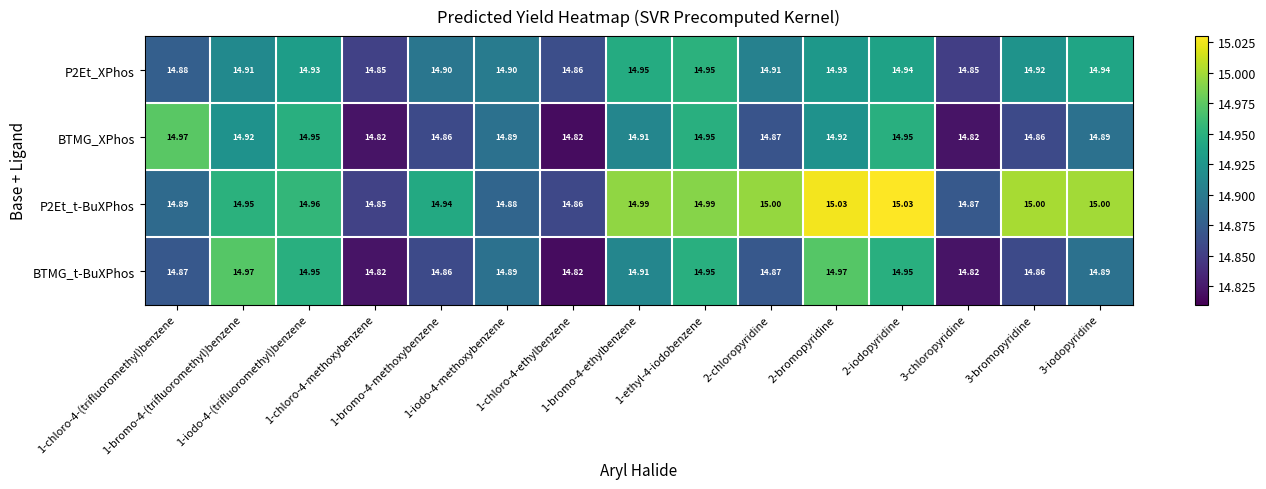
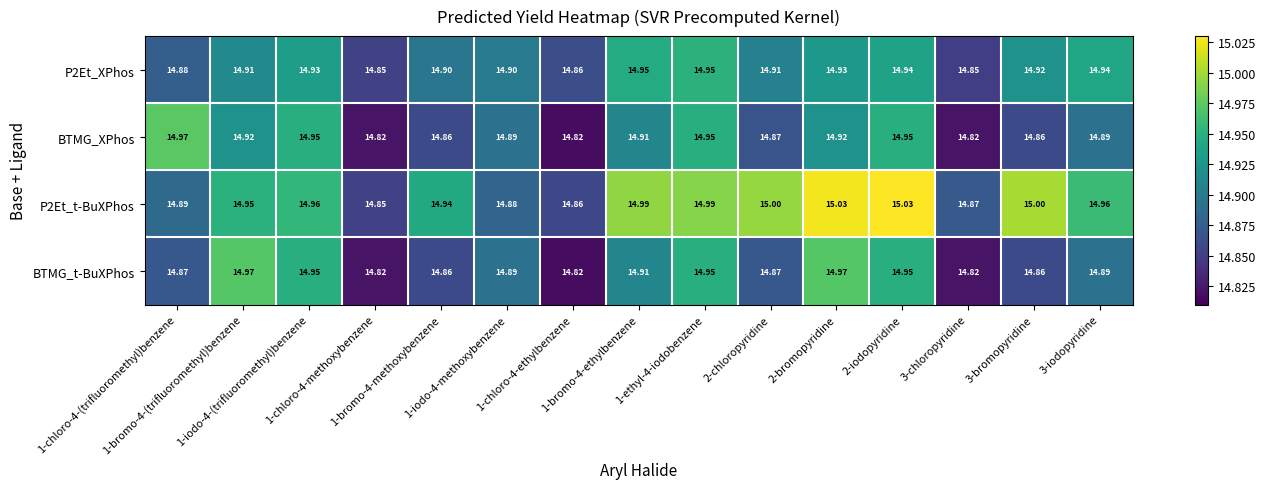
P2Et_t-BuXPhos, 3-iodopyridine: 15.00 -> 14.96
